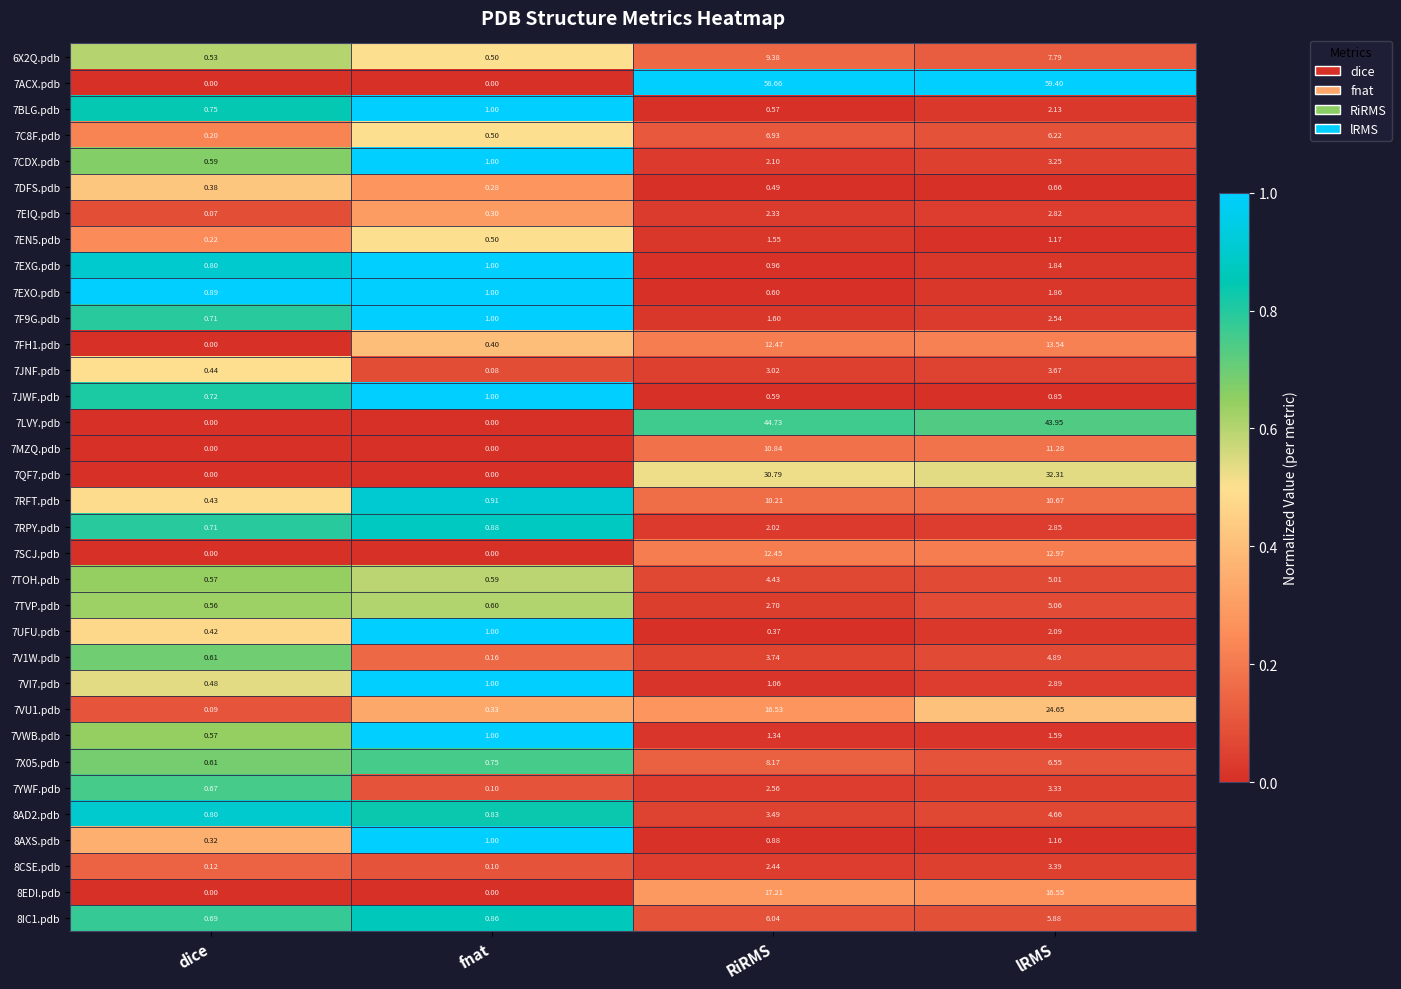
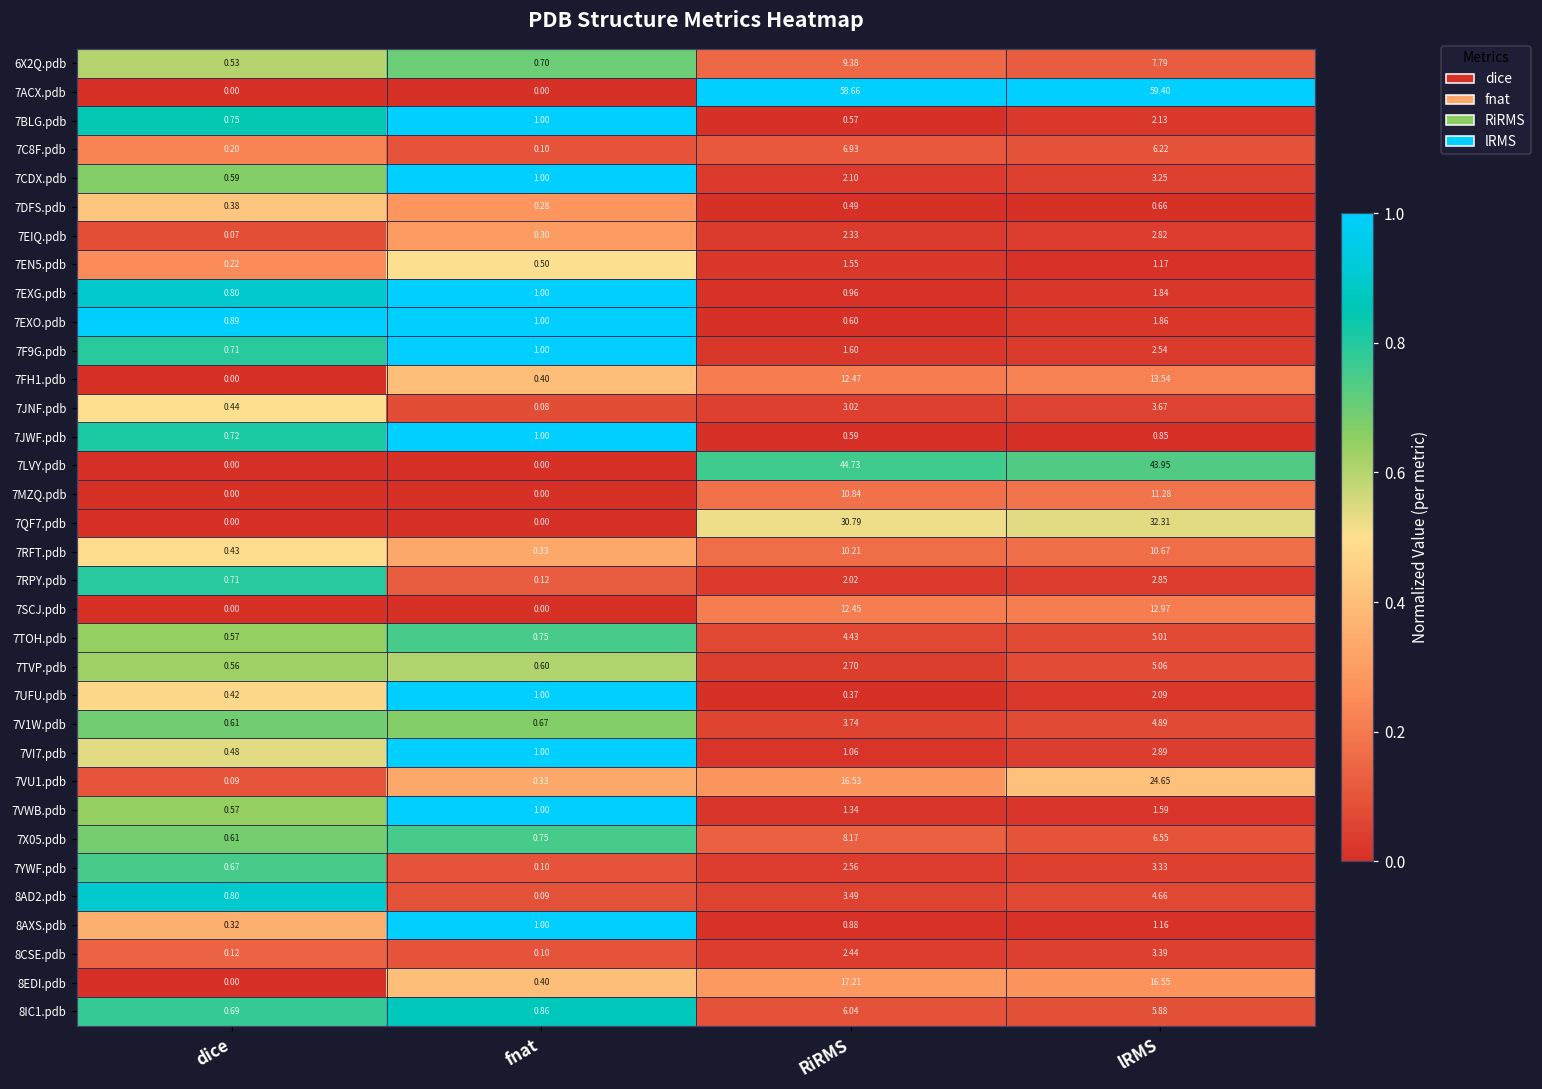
6X2Q.pdb, fnat: 0.50 -> 0.70
7C8F.pdb, fnat: 0.50 -> 0.10
7RFT.pdb, fnat: 0.91 -> 0.33
7RPY.pdb, fnat: 0.88 -> 0.12
7TOH.pdb, fnat: 0.59 -> 0.75
7V1W.pdb, fnat: 0.16 -> 0.67
8AD2.pdb, fnat: 0.83 -> 0.09
8EDI.pdb, fnat: 0.00 -> 0.40
